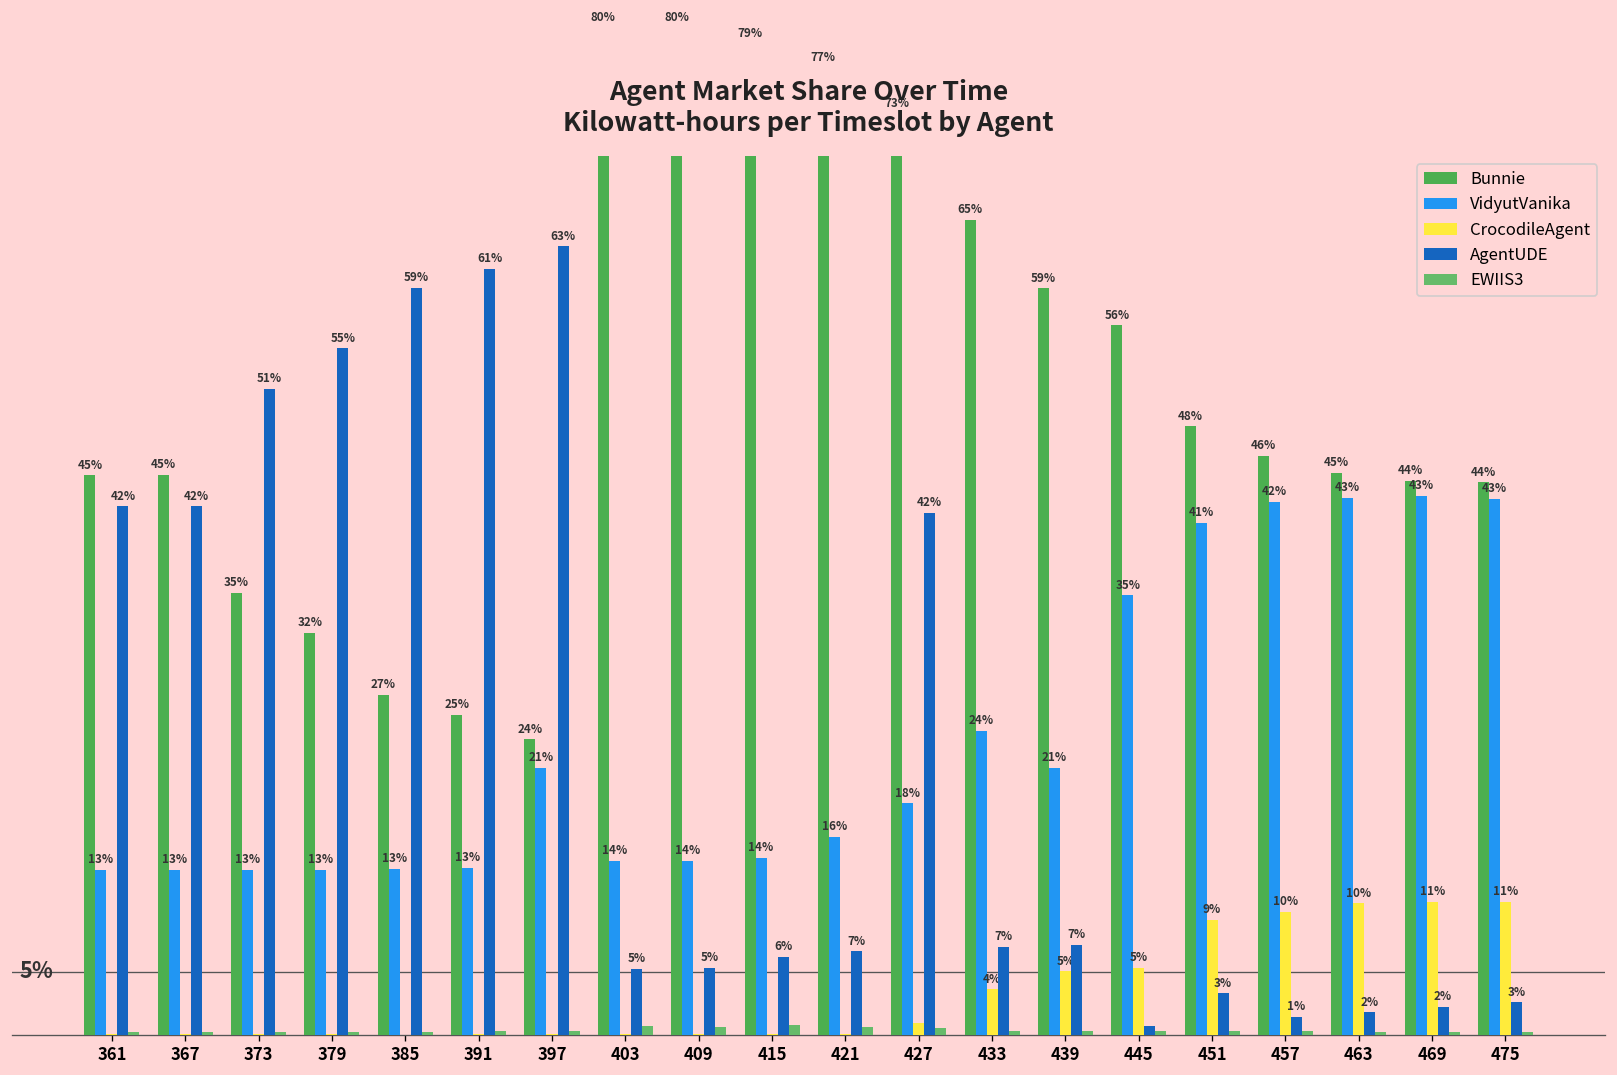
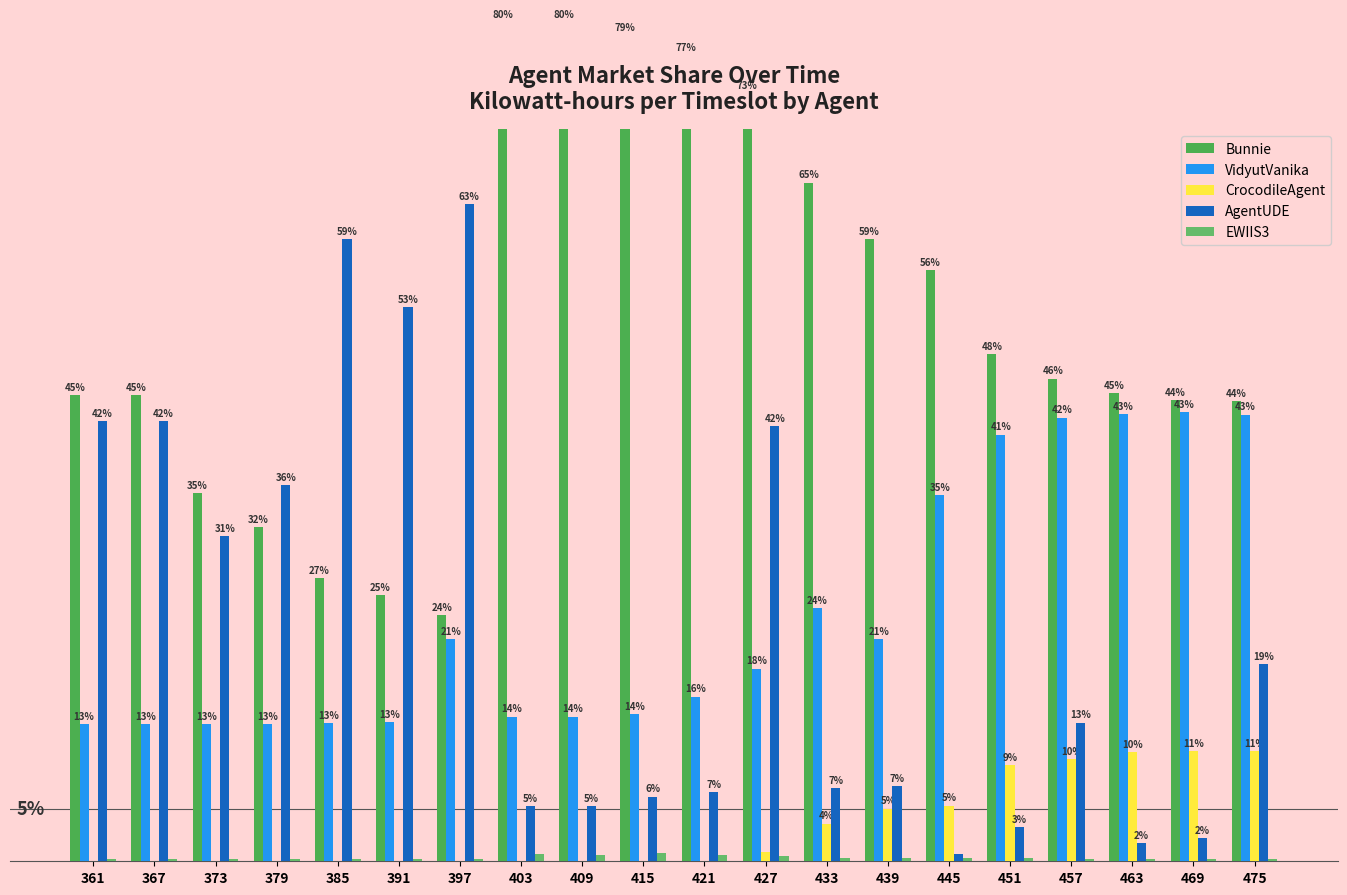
AgentUDE, 373: 51% -> 31%
AgentUDE, 379: 55% -> 36%
AgentUDE, 391: 61% -> 53%
AgentUDE, 457: 1% -> 13%
AgentUDE, 475: 3% -> 19%
